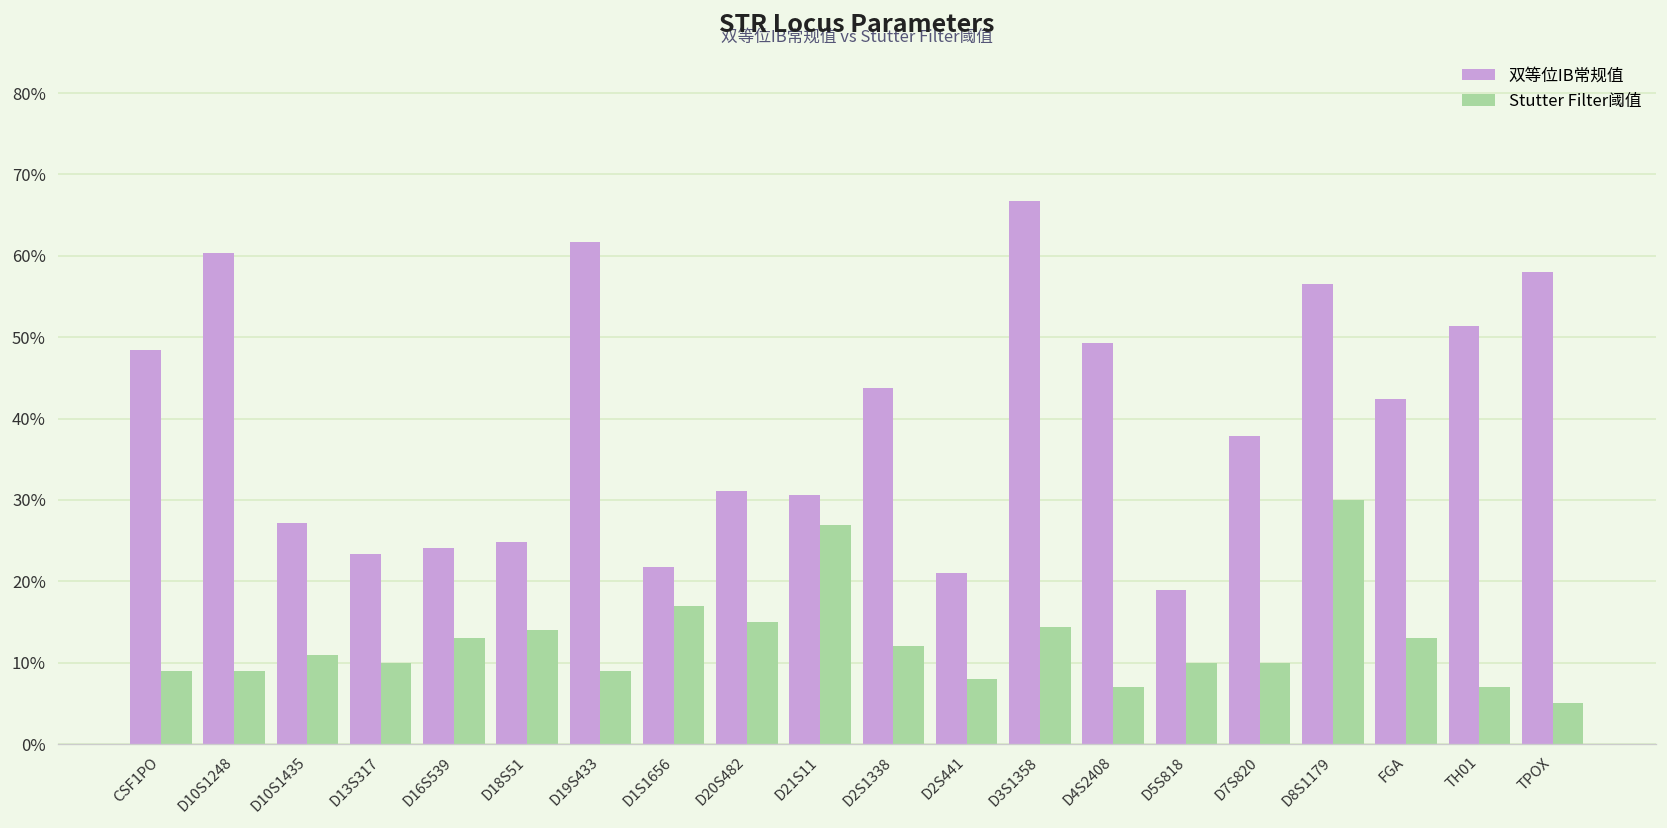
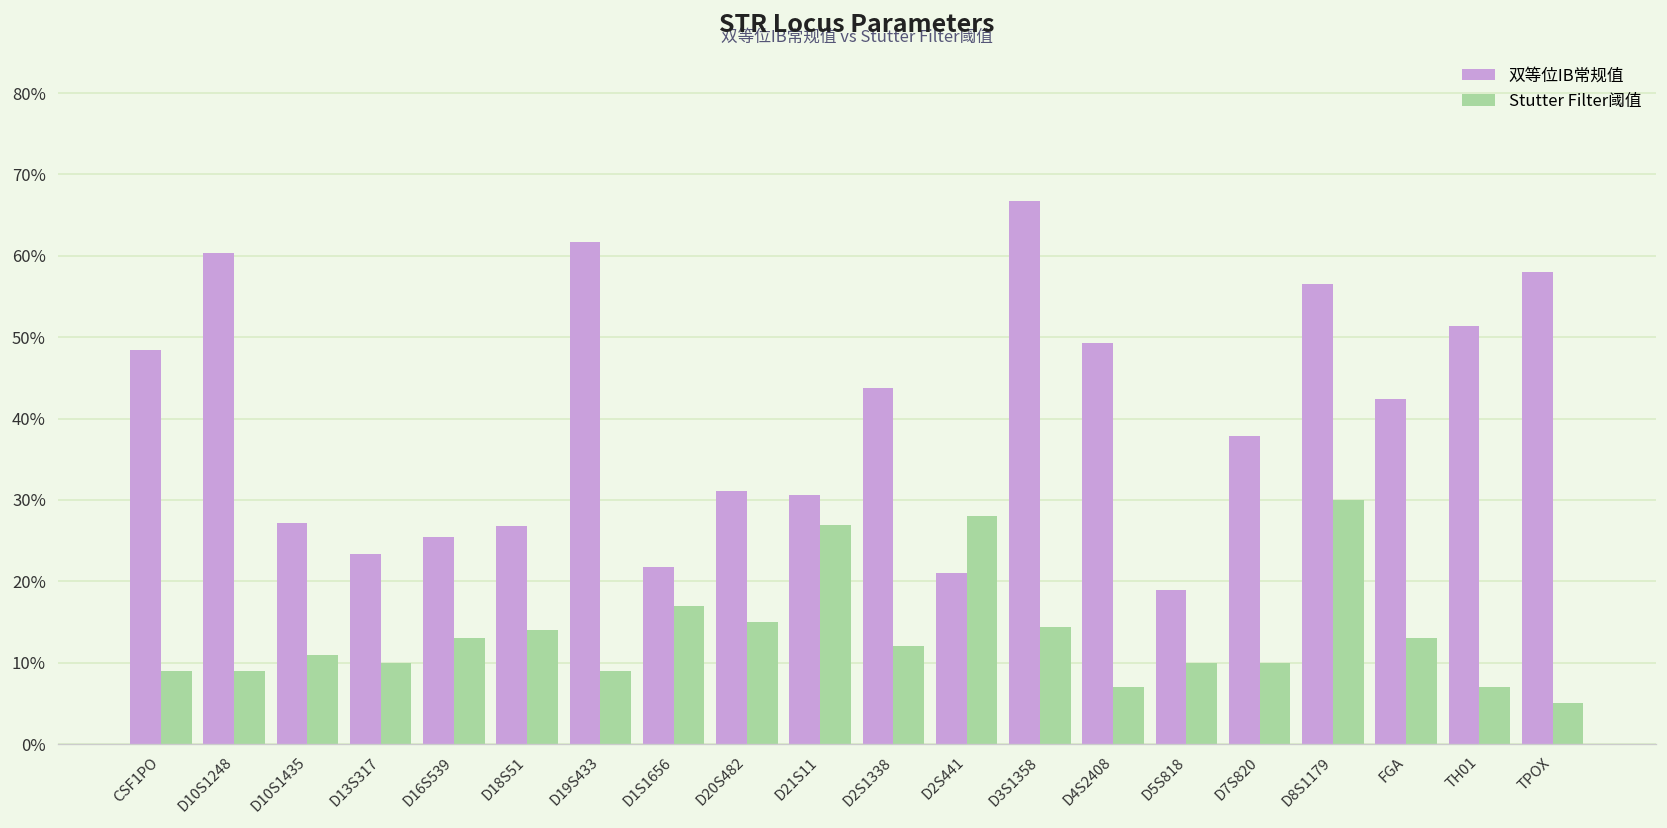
双等位IB常规值, D16S539: 24% -> 25%
双等位IB常规值, D18S51: 25% -> 27%
Stutter Filter阈值, D2S441: 8% -> 28%
